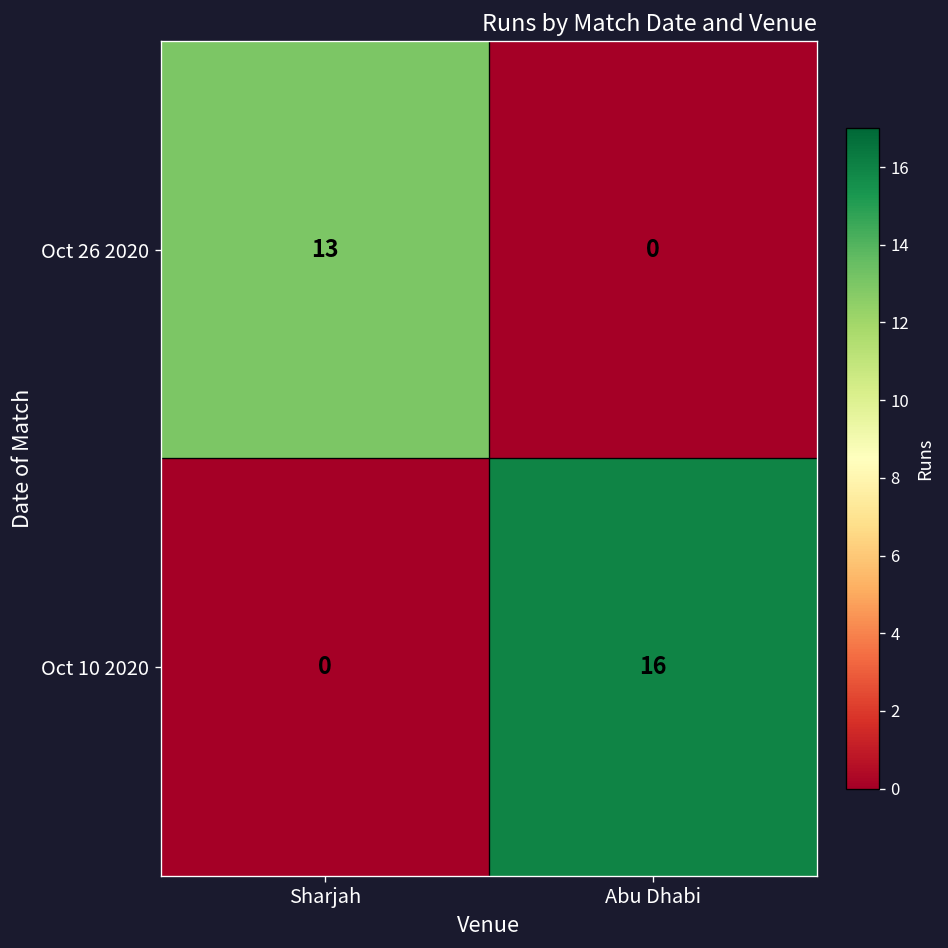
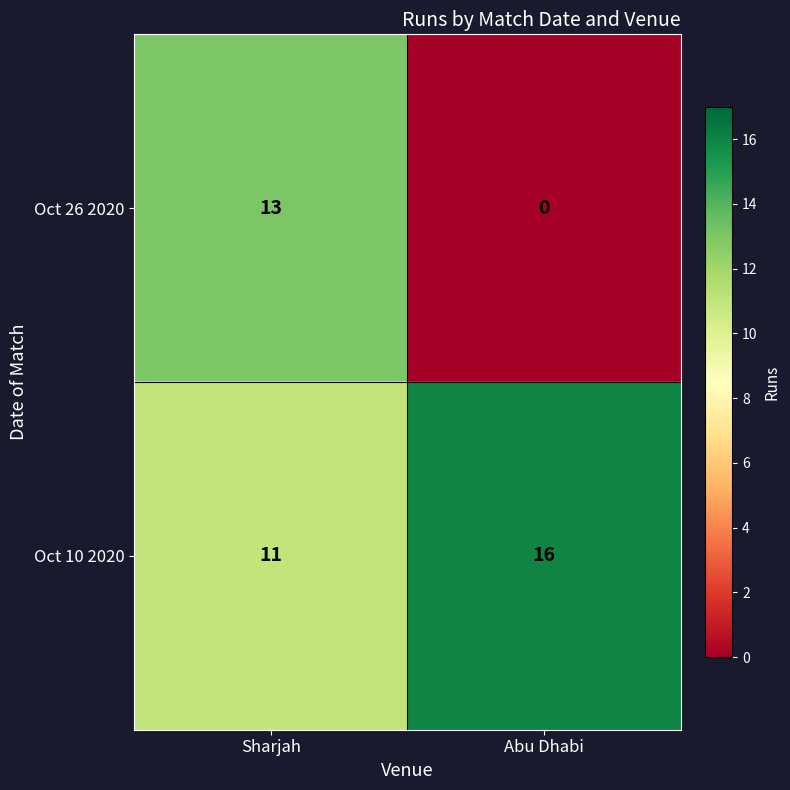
Oct 10 2020, Sharjah: 0 -> 11
